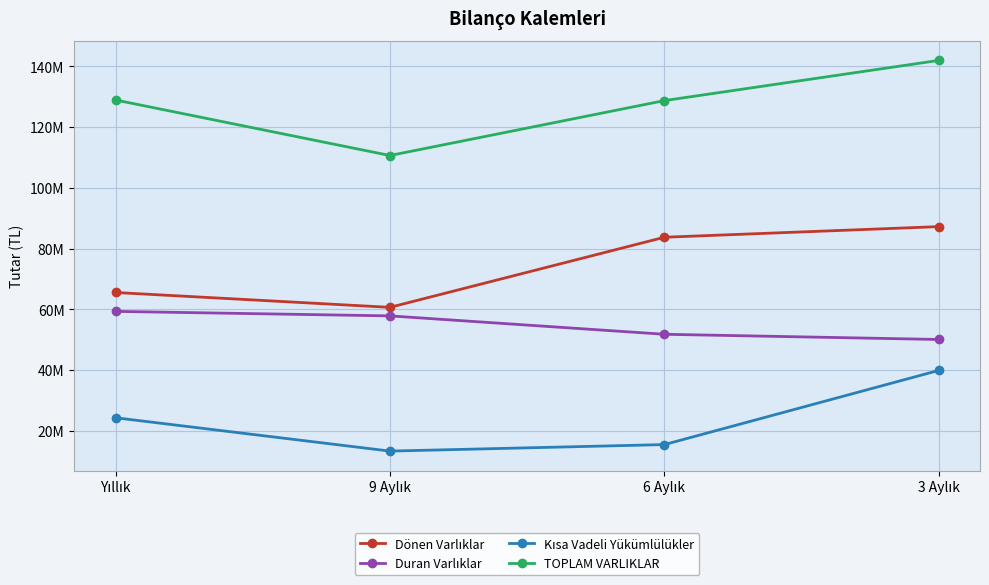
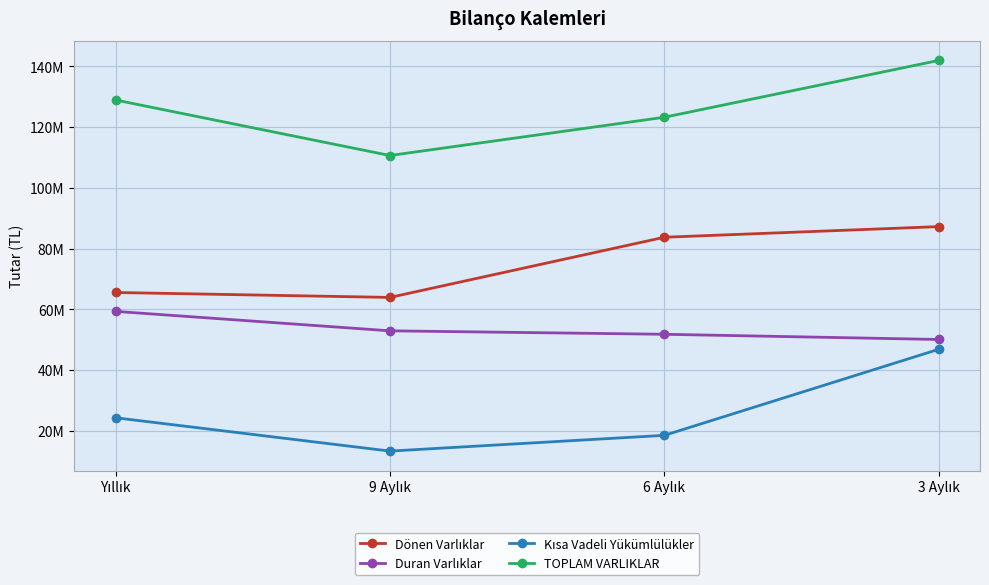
Dönen Varlıklar, 9 Aylık: 61000000 -> 64000000
Duran Varlıklar, 9 Aylık: 58000000 -> 53000000
Kısa Vadeli Yükümlülükler, 6 Aylık: 15000000 -> 18000000
TOPLAM VARLIKLAR, 6 Aylık: 129000000 -> 123000000
Kısa Vadeli Yükümlülükler, 3 Aylık: 40000000 -> 47000000
